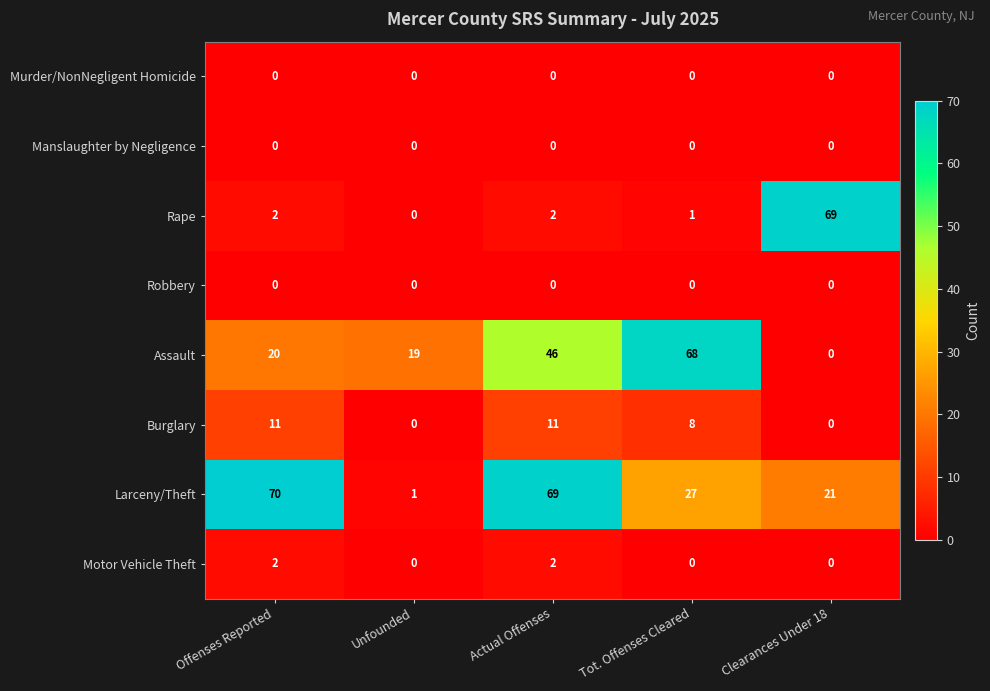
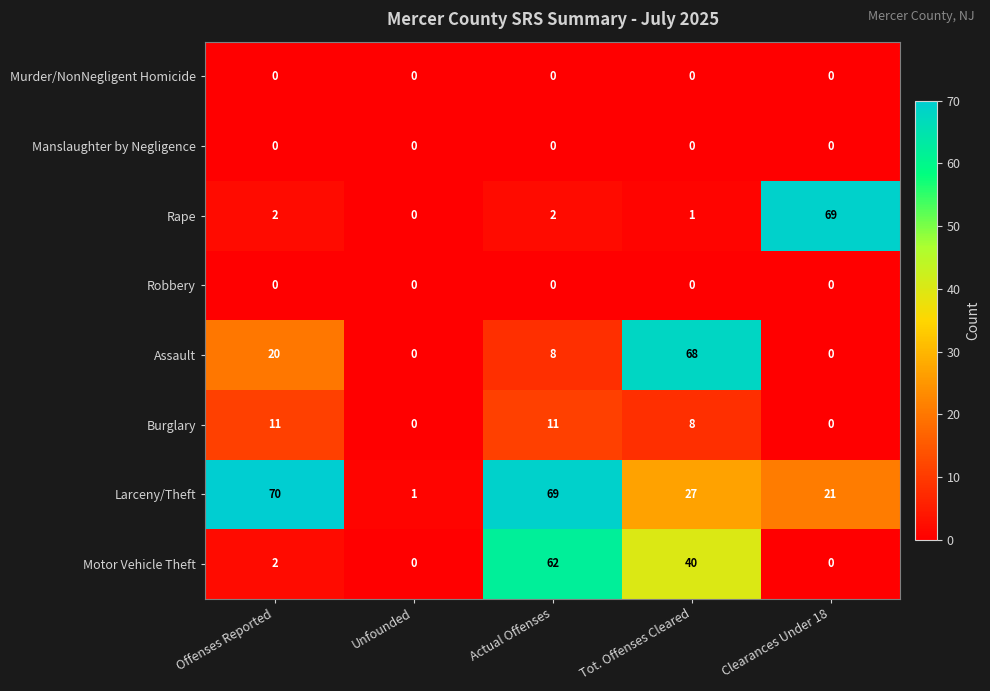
Assault, Unfounded: 19 -> 0
Assault, Actual Offenses: 46 -> 8
Motor Vehicle Theft, Actual Offenses: 2 -> 62
Motor Vehicle Theft, Tot. Offenses Cleared: 0 -> 40
